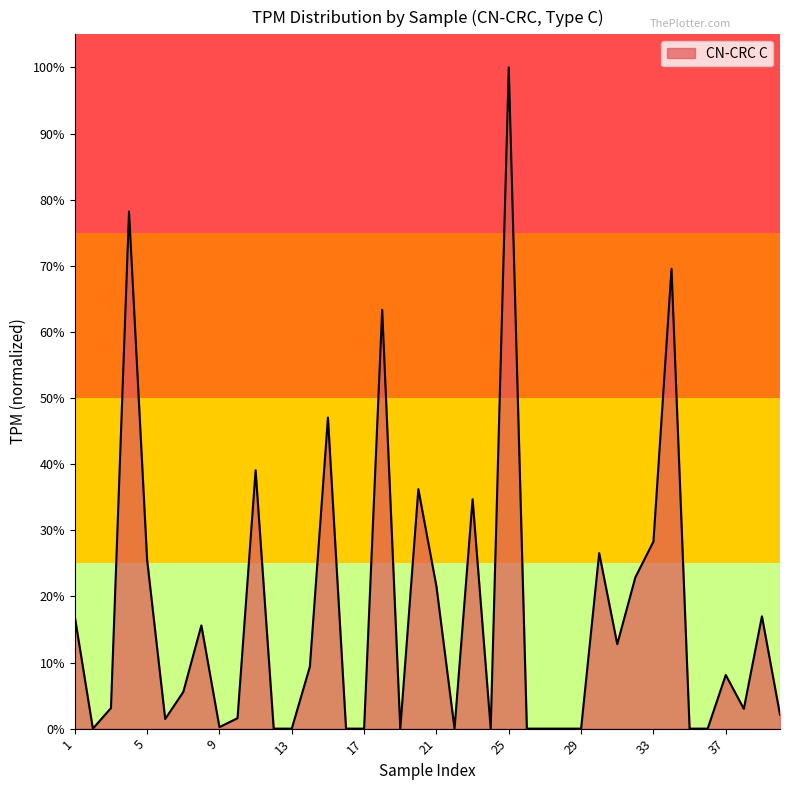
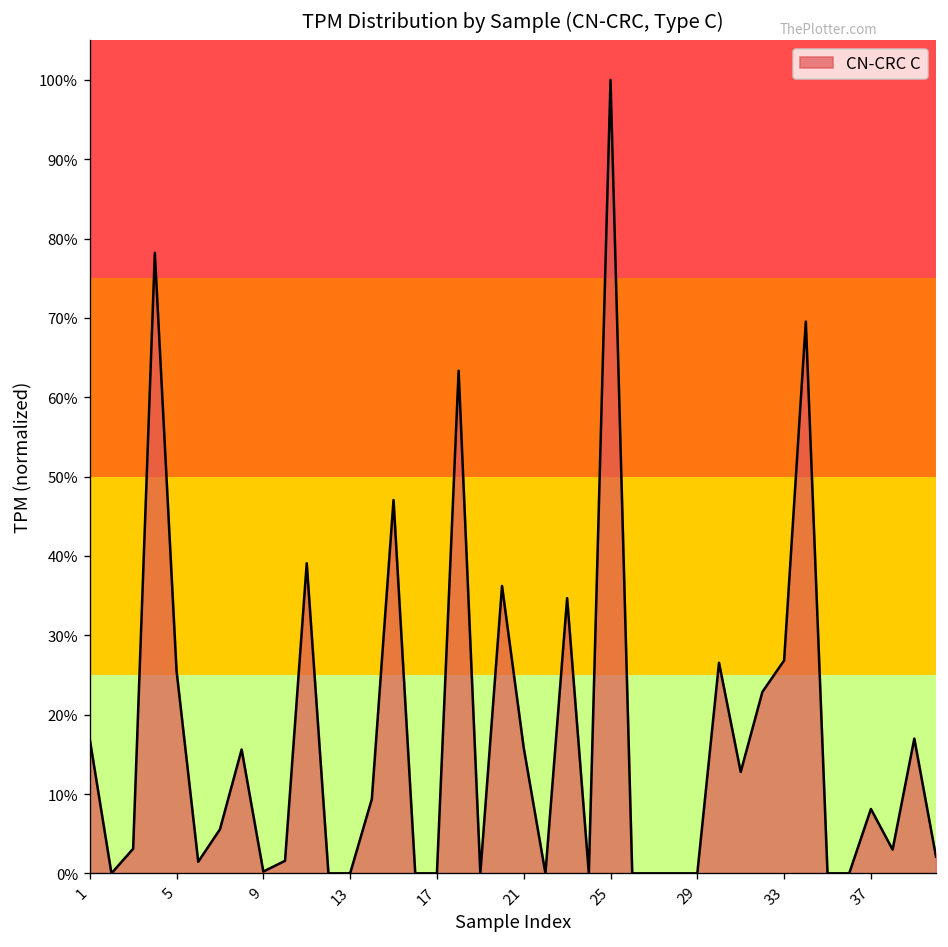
21: 22% -> 16%
33: 28% -> 27%
